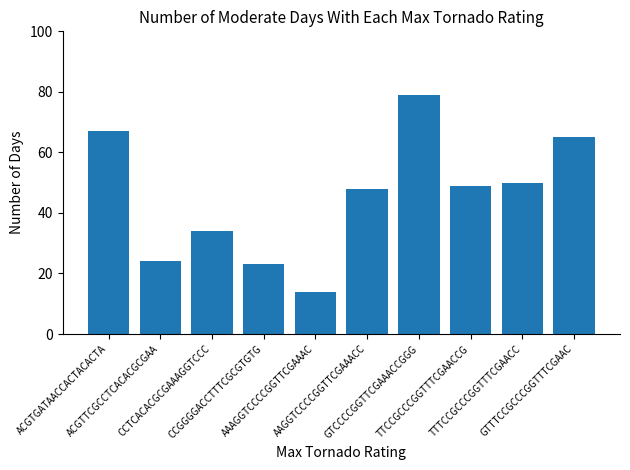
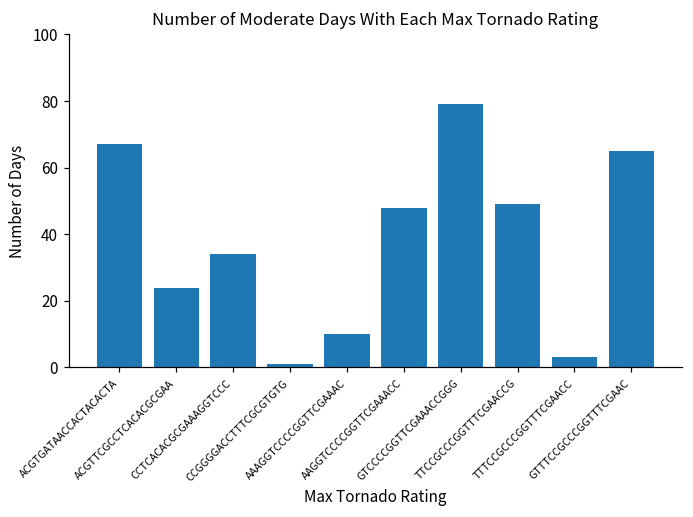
CCGGGGACCTTTCGCGTGTG: 23 -> 1
AAAGGTCCCCGGTTCGAAAC: 14 -> 10
TTTCCGCCCGGTTTCGAACC: 50 -> 3
